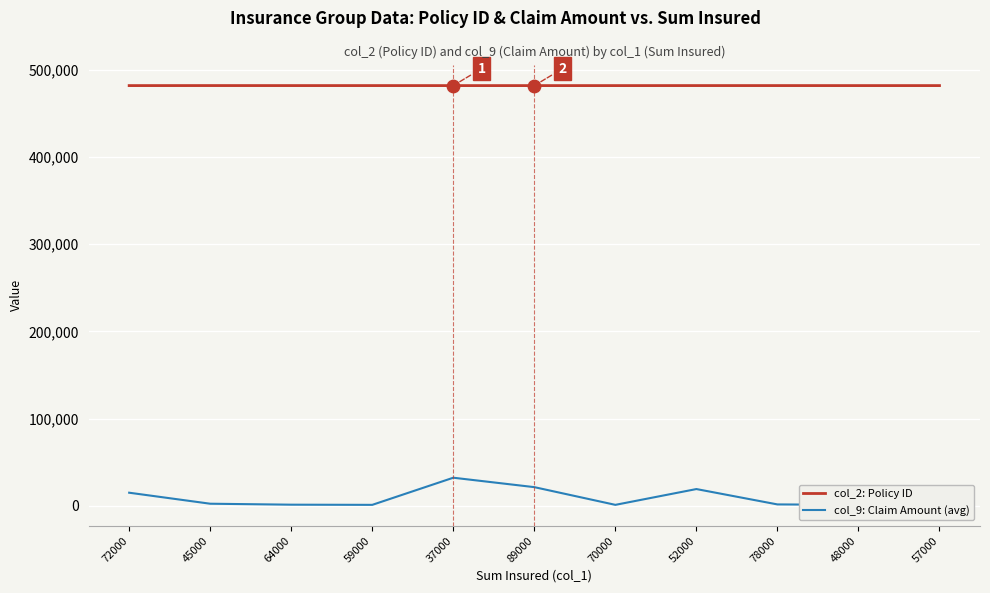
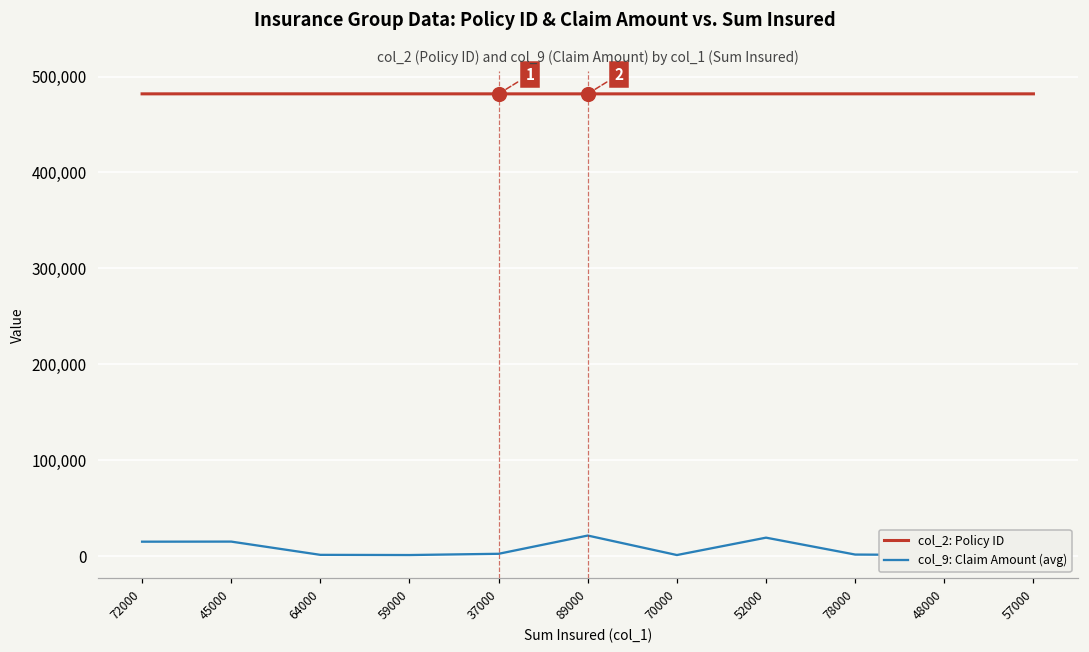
col_9: Claim Amount (avg), 45000: 0 -> 20,000
col_9: Claim Amount (avg), 37000: 30,000 -> 0
